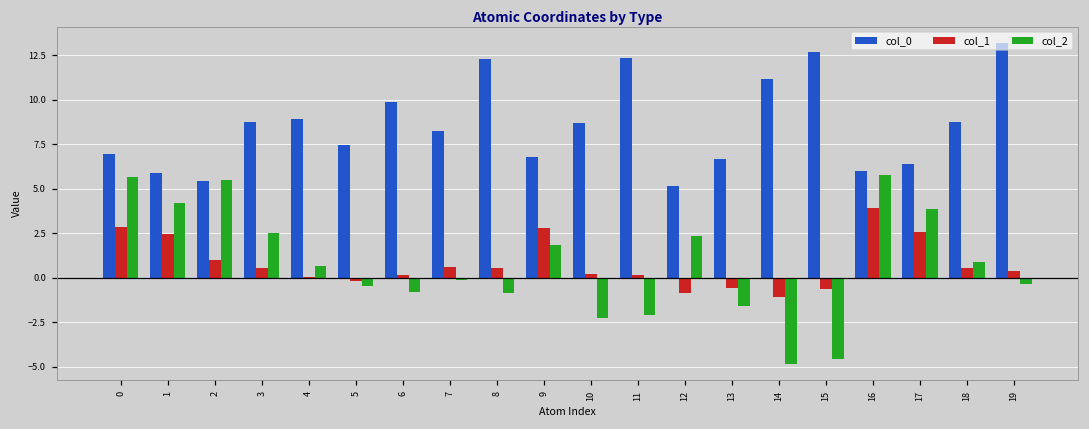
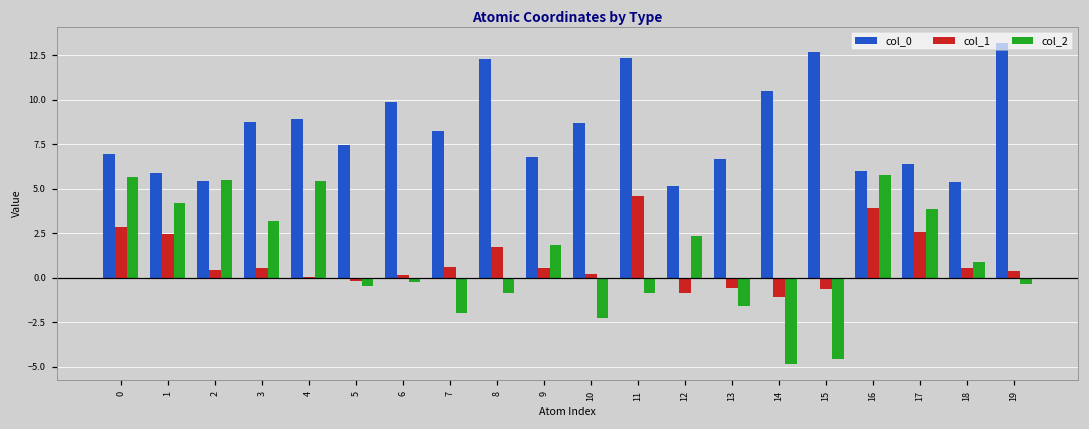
col_1, 2: 1.0 -> 0.4
col_2, 3: 2.5 -> 3.2
col_2, 4: 0.6 -> 5.4
col_2, 6: -0.8 -> -0.2
col_2, 7: -0.1 -> -2.0
col_1, 8: 0.6 -> 1.7
col_1, 9: 2.8 -> 0.5
col_1, 11: 0.2 -> 4.6
col_2, 11: -2.1 -> -0.8
col_0, 14: 11.2 -> 10.5
col_0, 18: 8.8 -> 5.4
